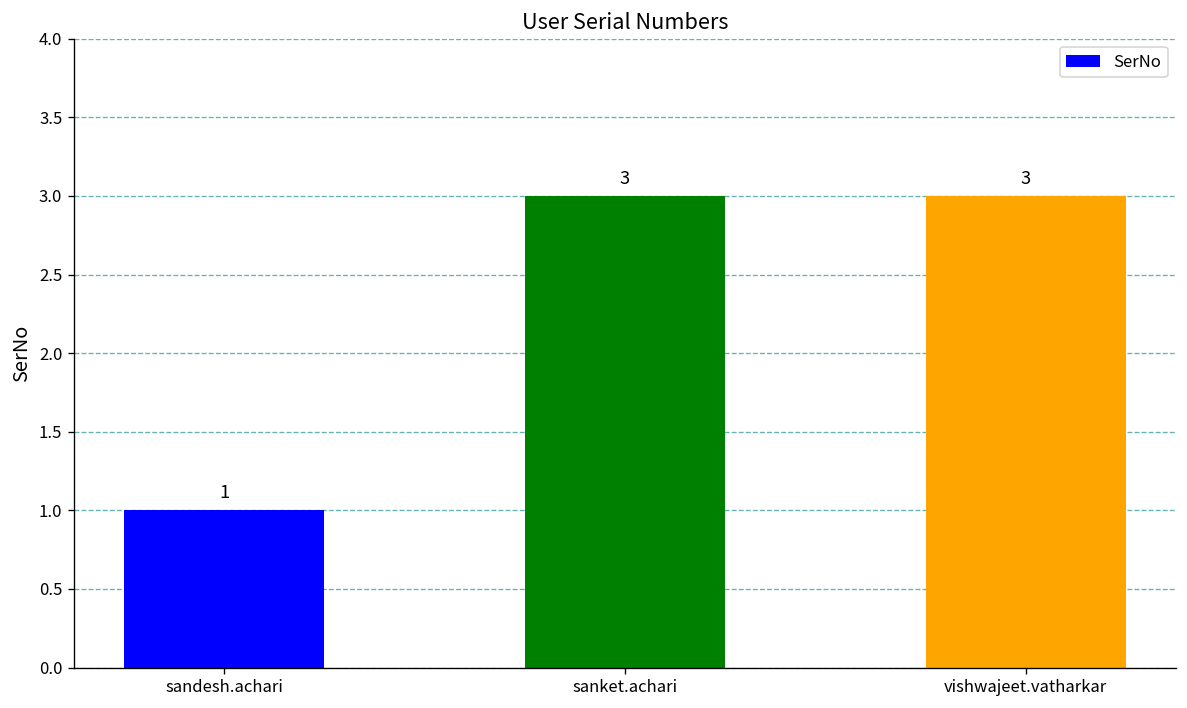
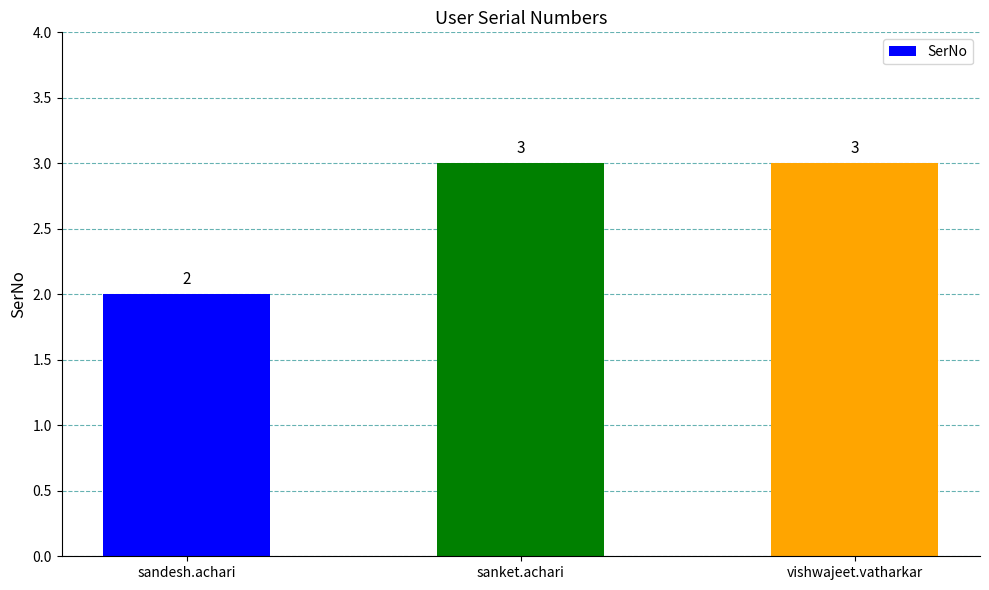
sandesh.achari: 1 -> 2
